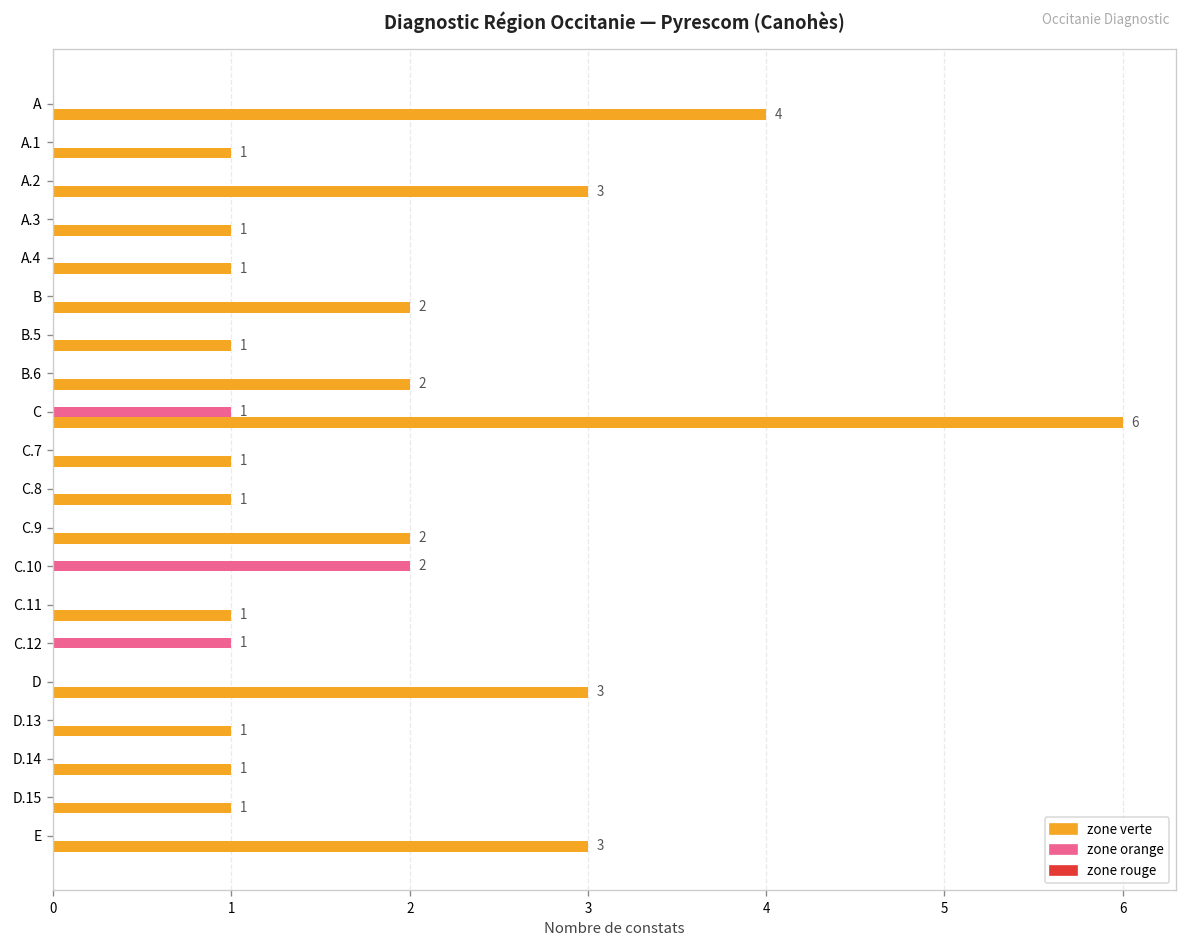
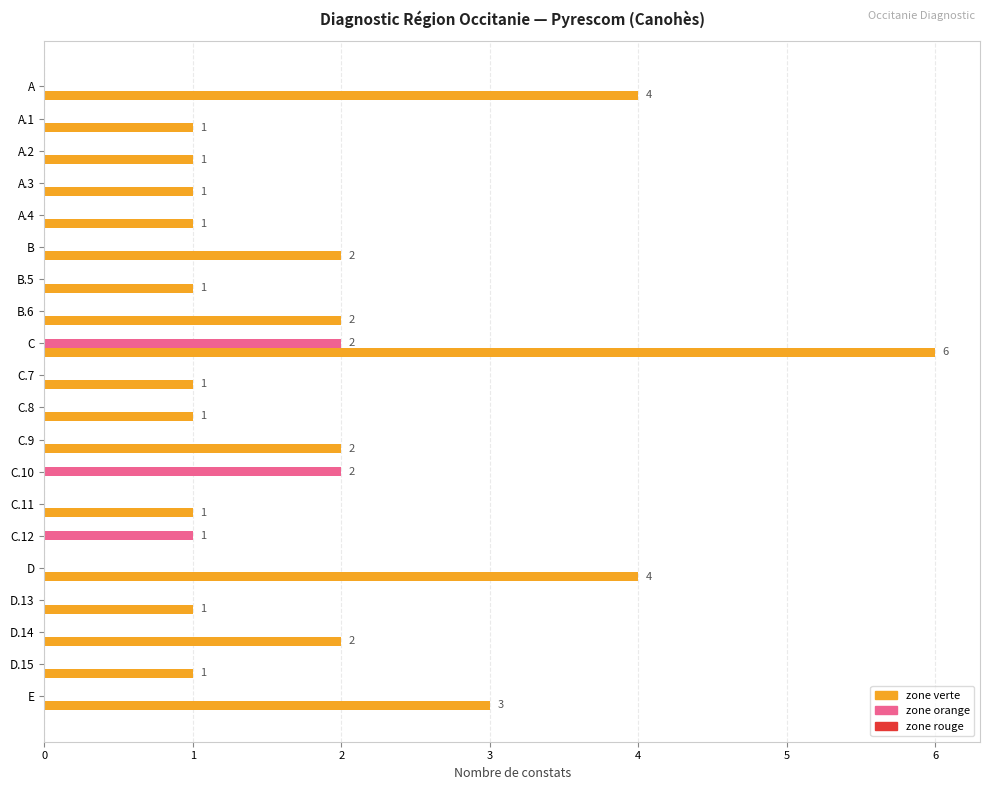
zone verte, A.2: 3 -> 1
zone orange, C: 1 -> 2
zone verte, D: 3 -> 4
zone verte, D.14: 1 -> 2
